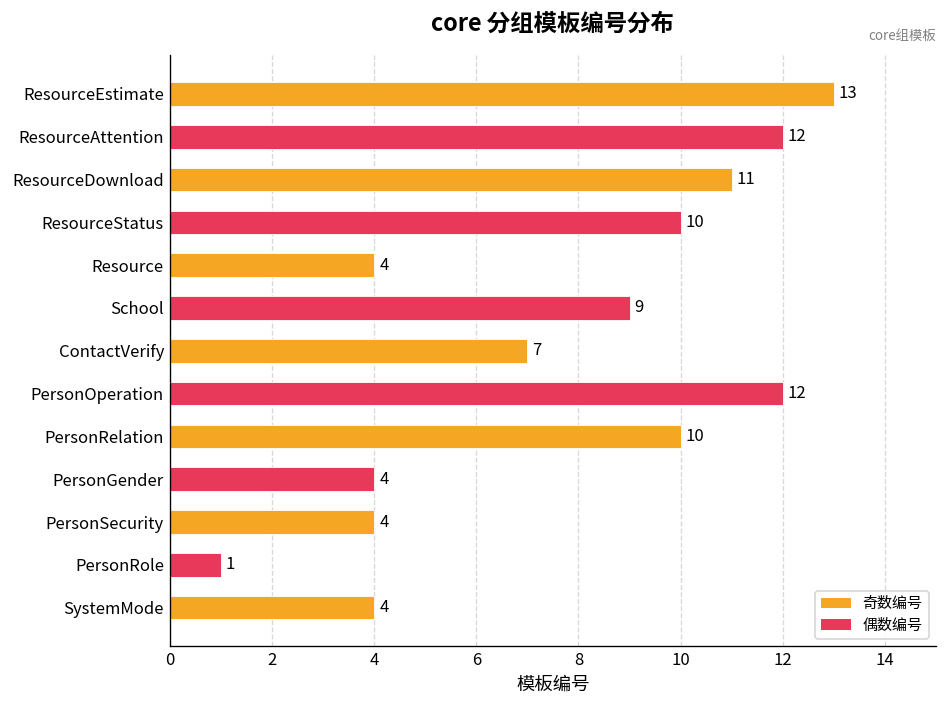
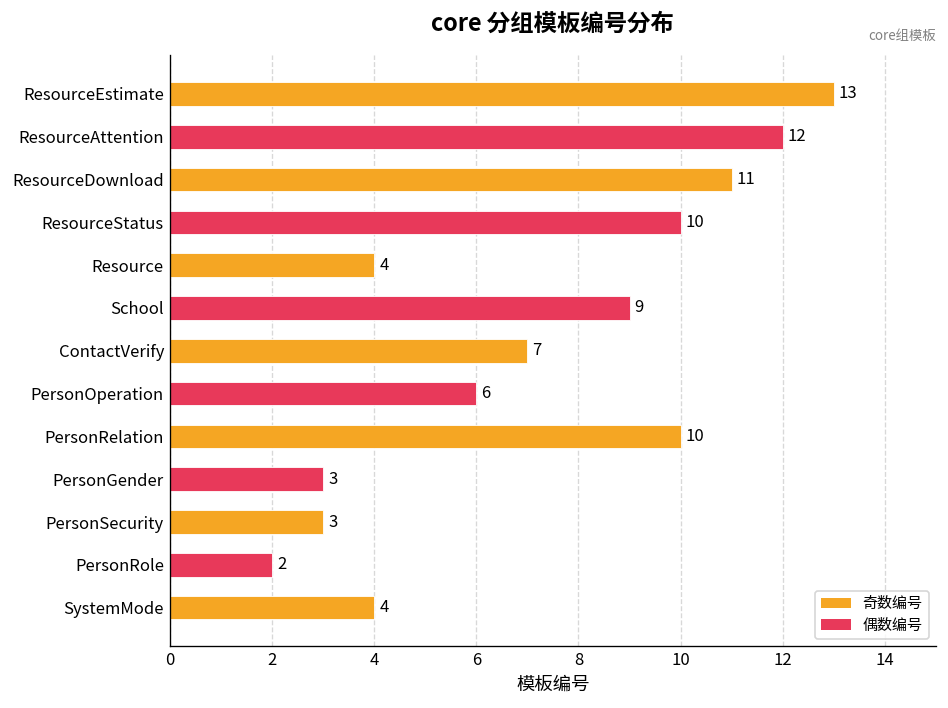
PersonOperation: 12 -> 6
PersonGender: 4 -> 3
PersonSecurity: 4 -> 3
PersonRole: 1 -> 2
